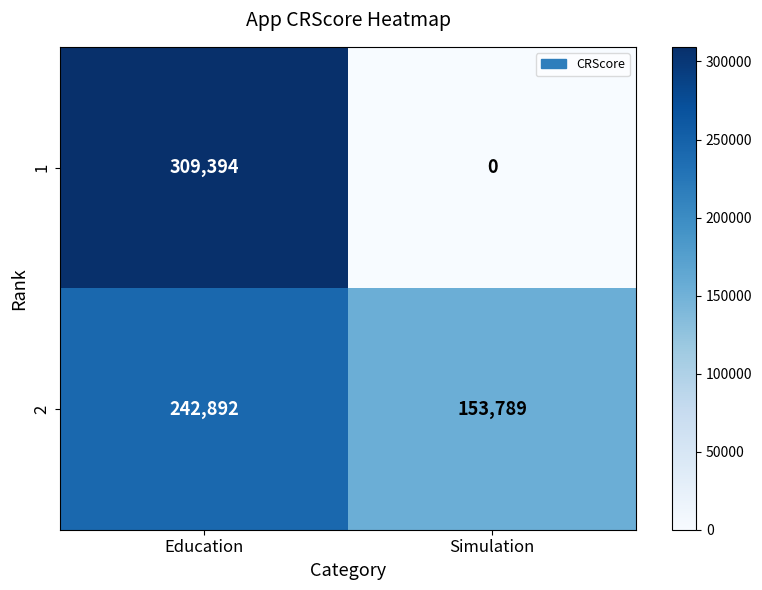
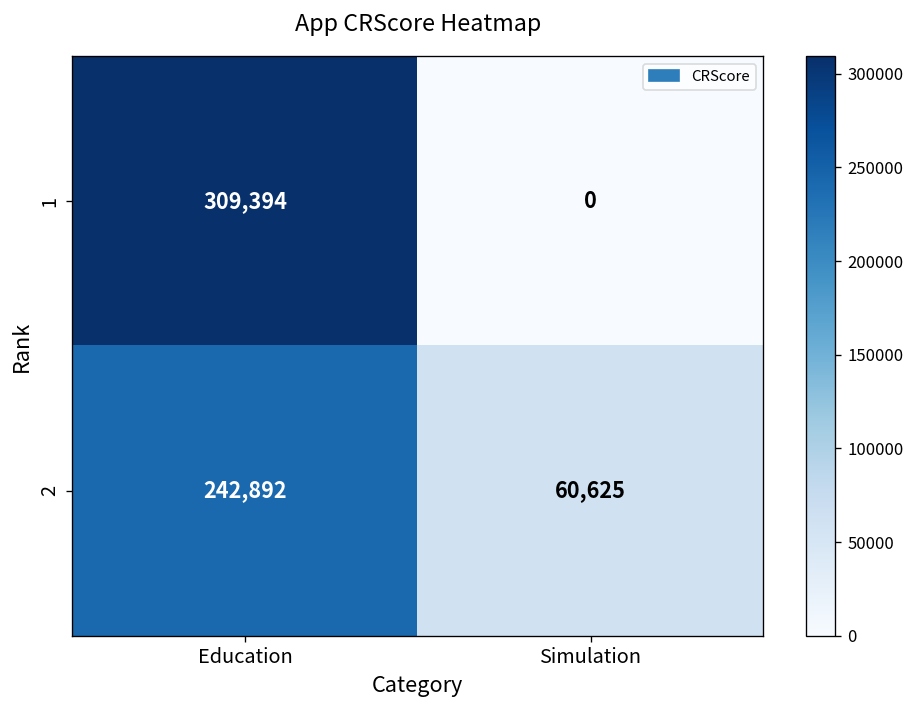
2, Simulation: 153,789 -> 60,625
